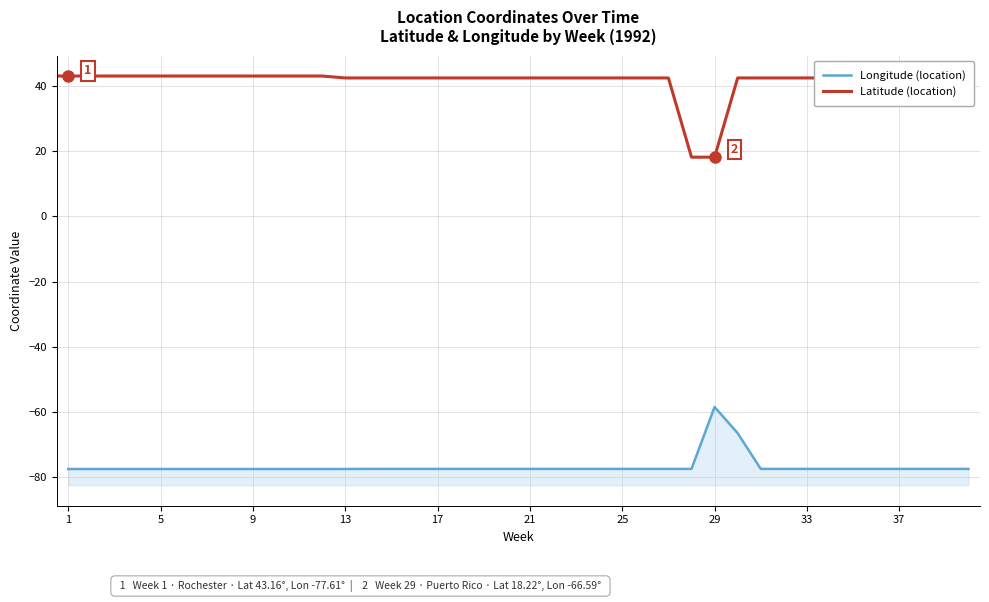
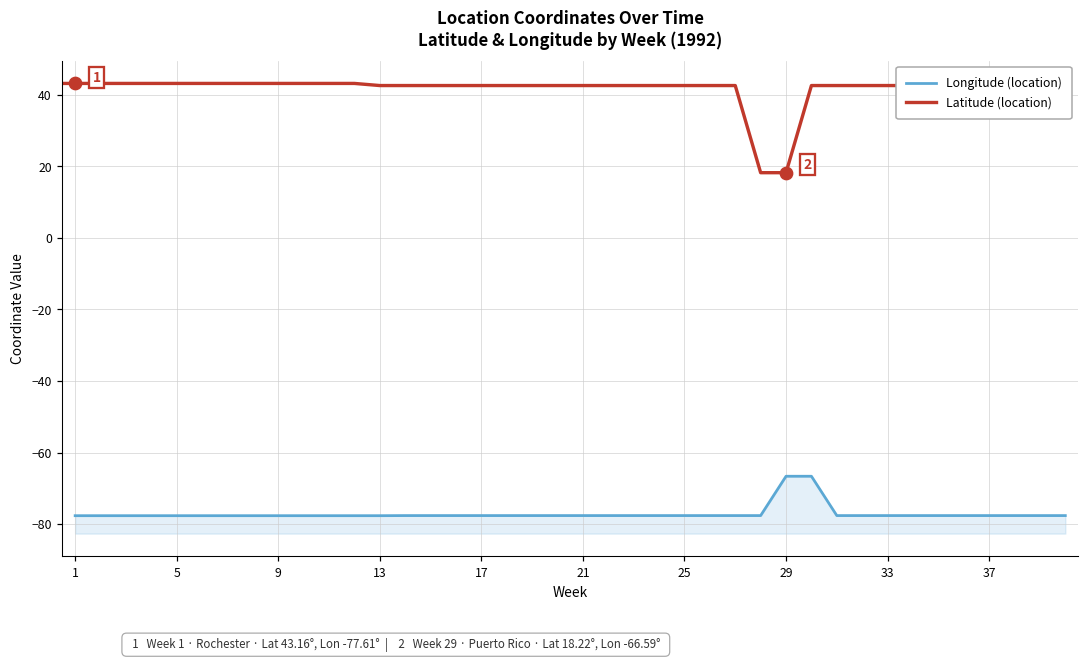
Longitude (location), 29: -59 -> -67
